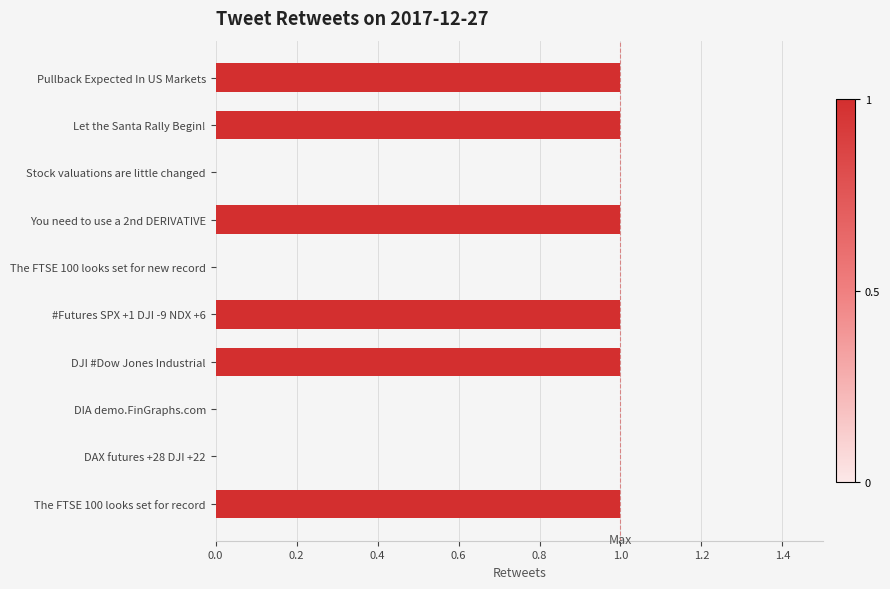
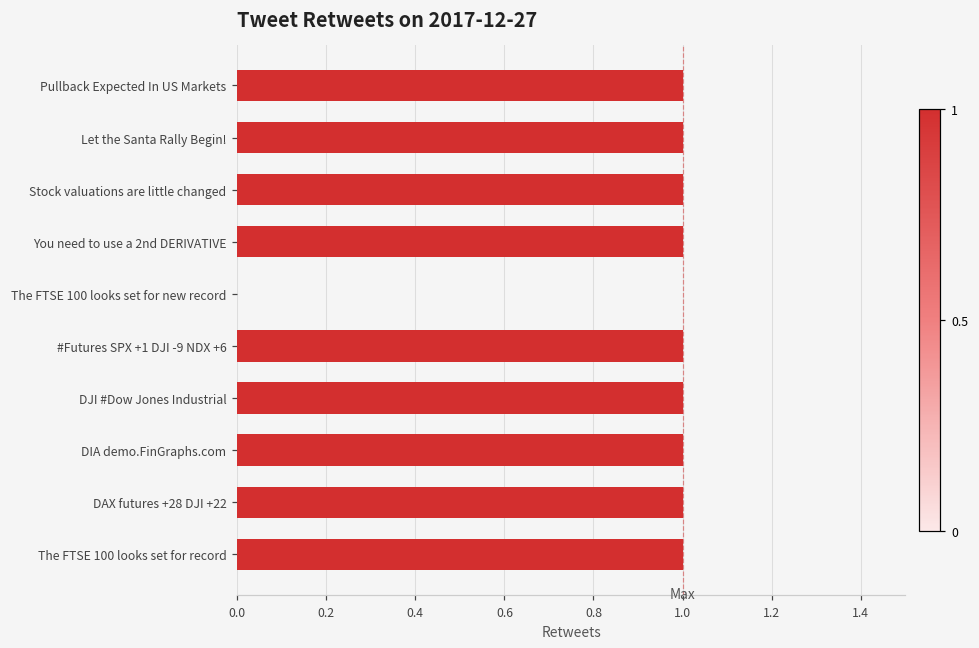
Stock valuations are little changed: 0 -> 1
DIA demo.FinGraphs.com: 0 -> 1
DAX futures +28 DJI +22: 0 -> 1
